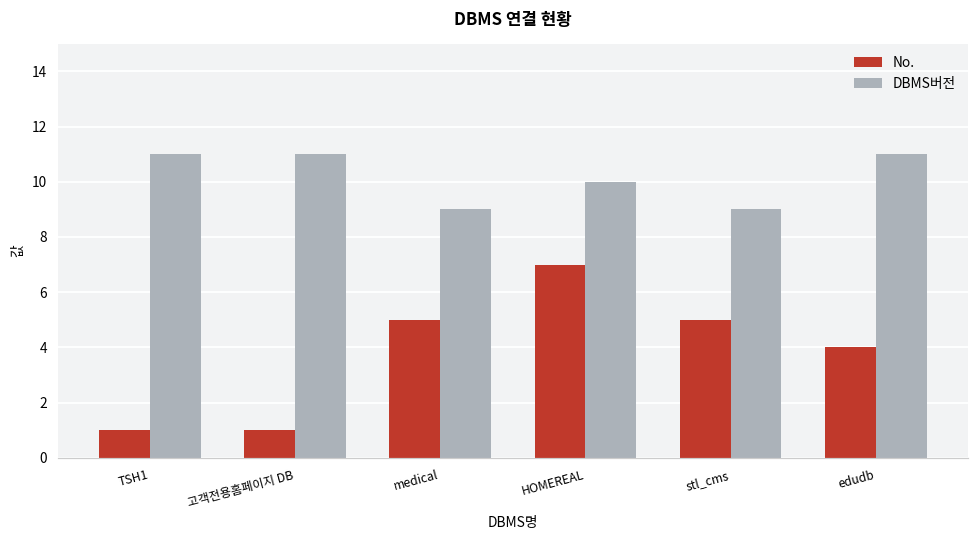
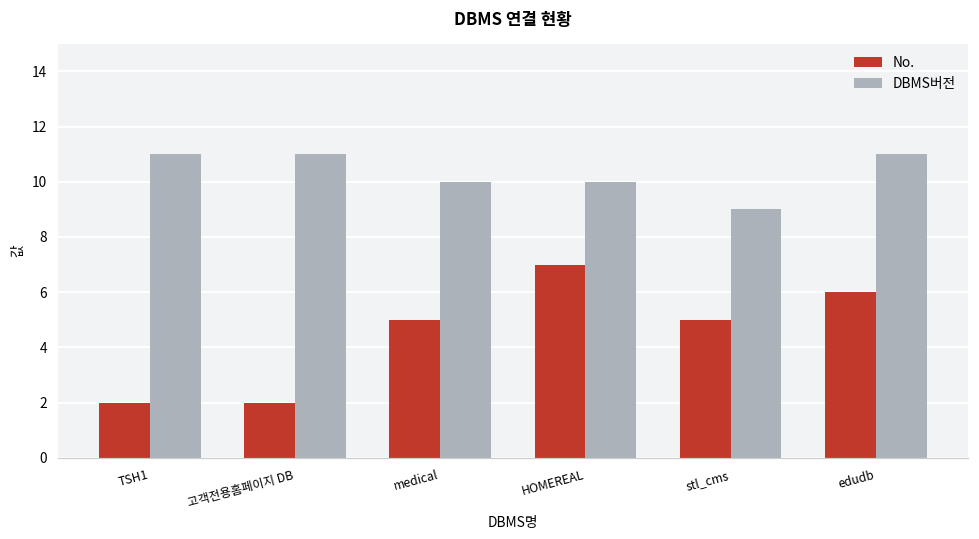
No., TSH1: 1 -> 2
No., 고객전용홈페이지 DB: 1 -> 2
DBMS버전, medical: 9 -> 10
No., edudb: 4 -> 6
